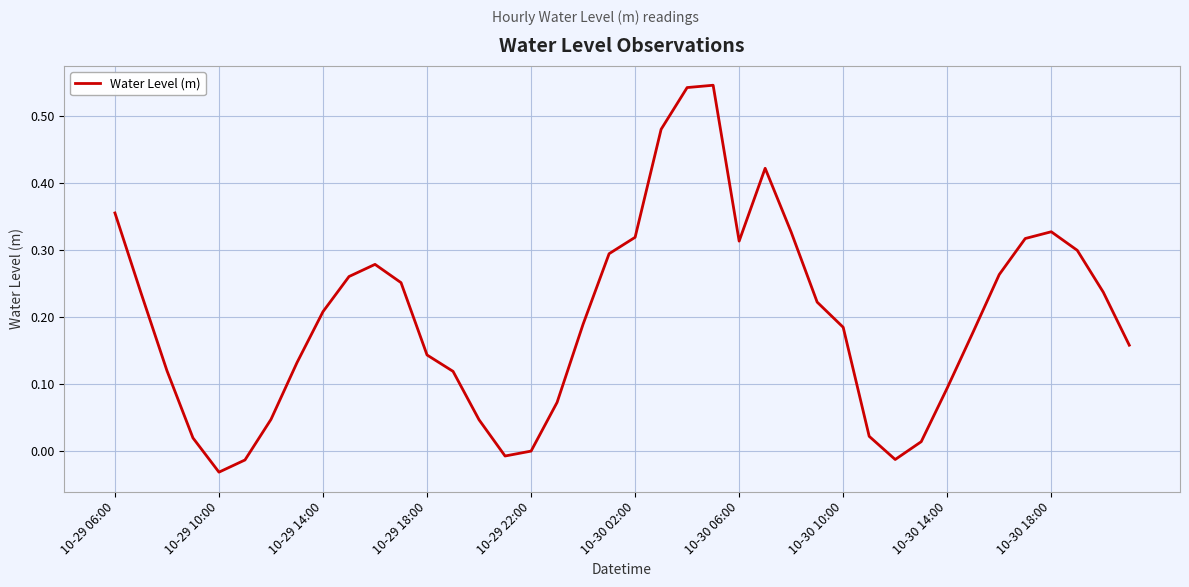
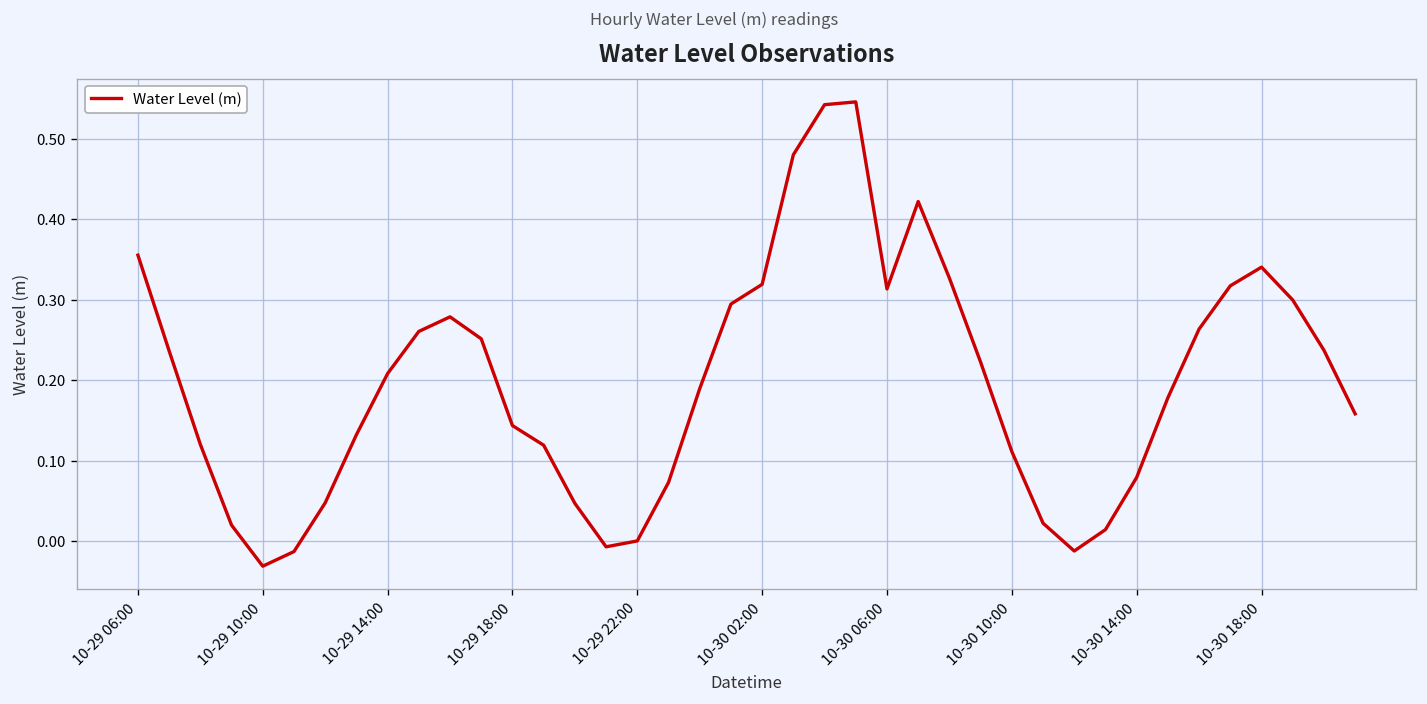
10-30 10:00: 0.18 -> 0.11
10-30 14:00: 0.09 -> 0.08
10-30 18:00: 0.33 -> 0.34
